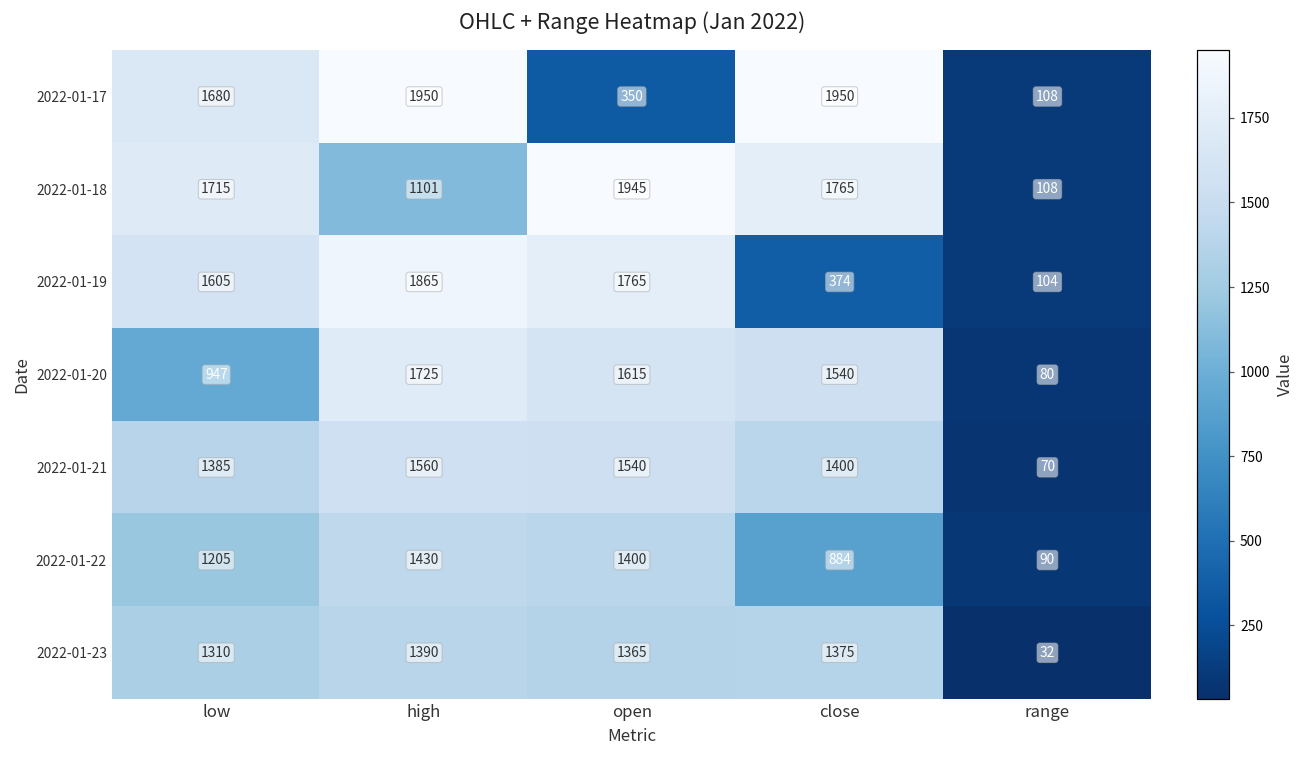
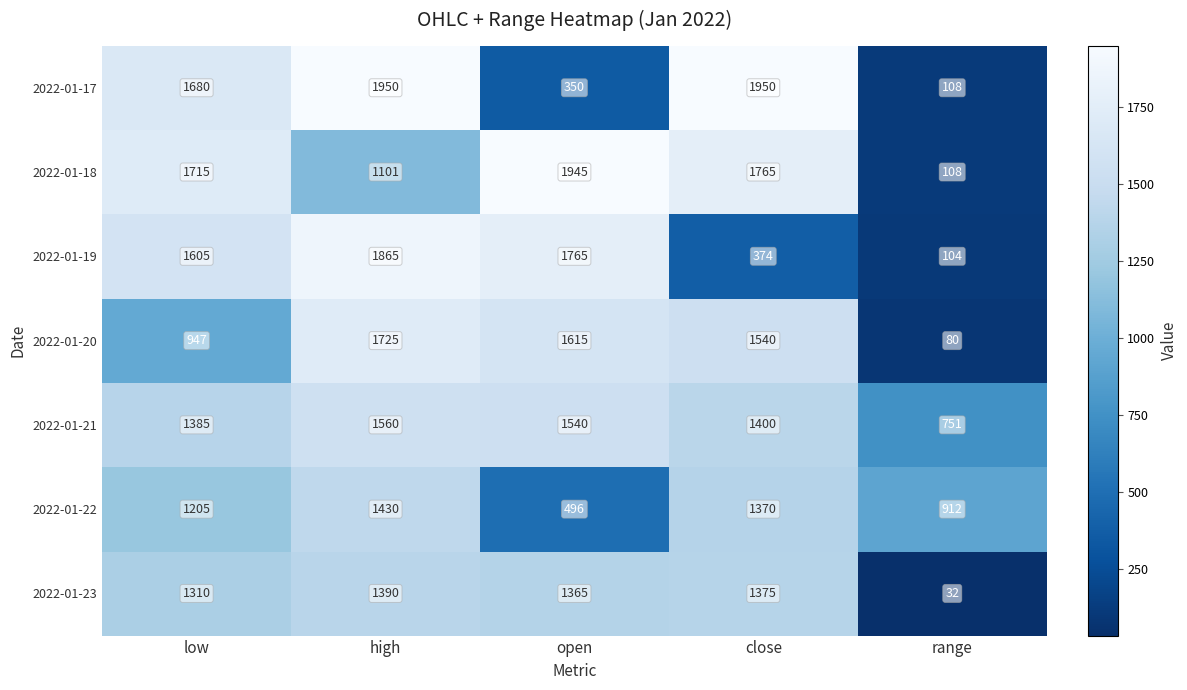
2022-01-21, range: 70 -> 751
2022-01-22, open: 1400 -> 496
2022-01-22, close: 884 -> 1370
2022-01-22, range: 90 -> 912
